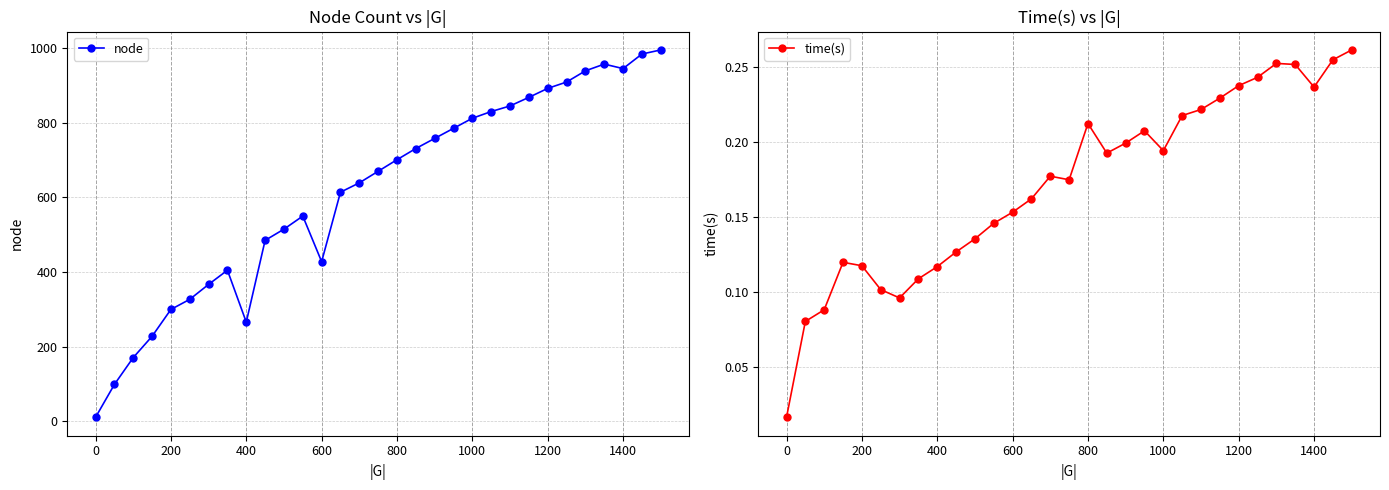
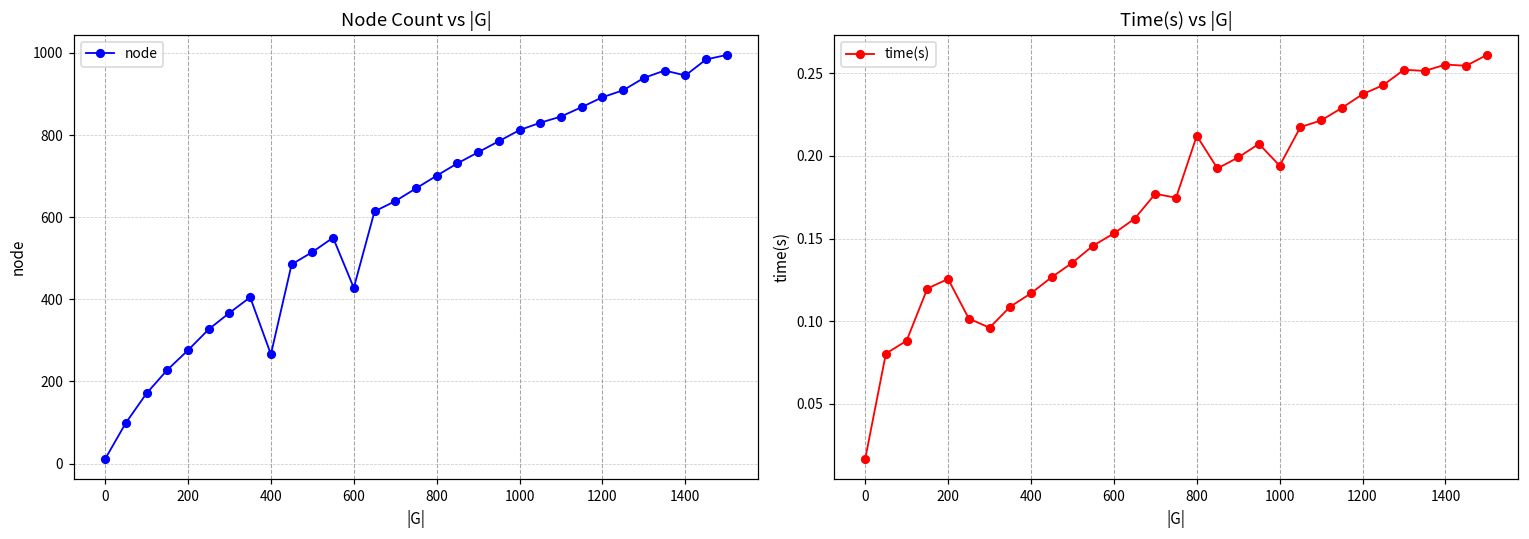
Node Count vs |G|, 200: 300 -> 280
Time(s) vs |G|, 200: 0.117 -> 0.126
Time(s) vs |G|, 1400: 0.236 -> 0.255
